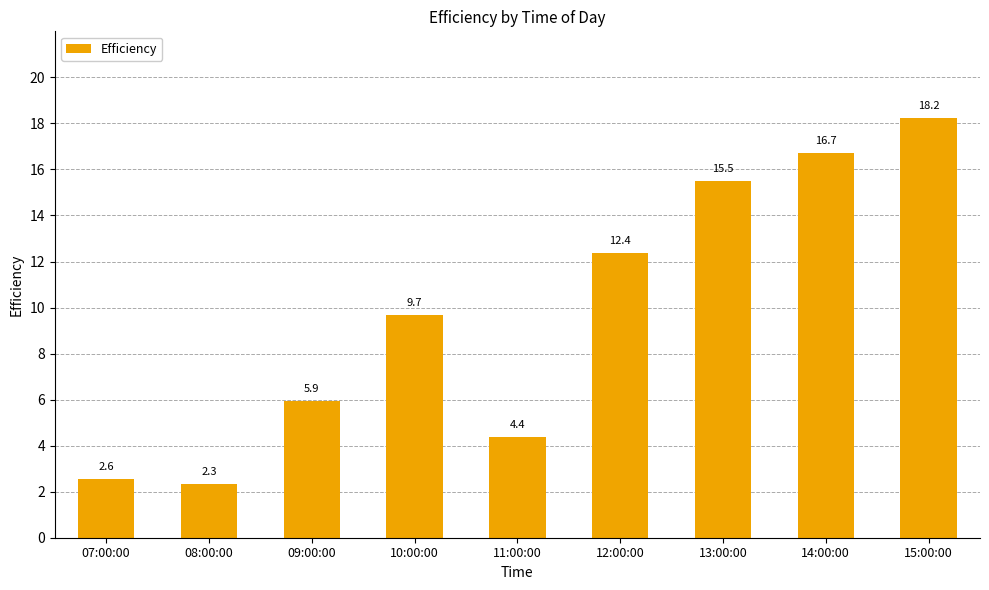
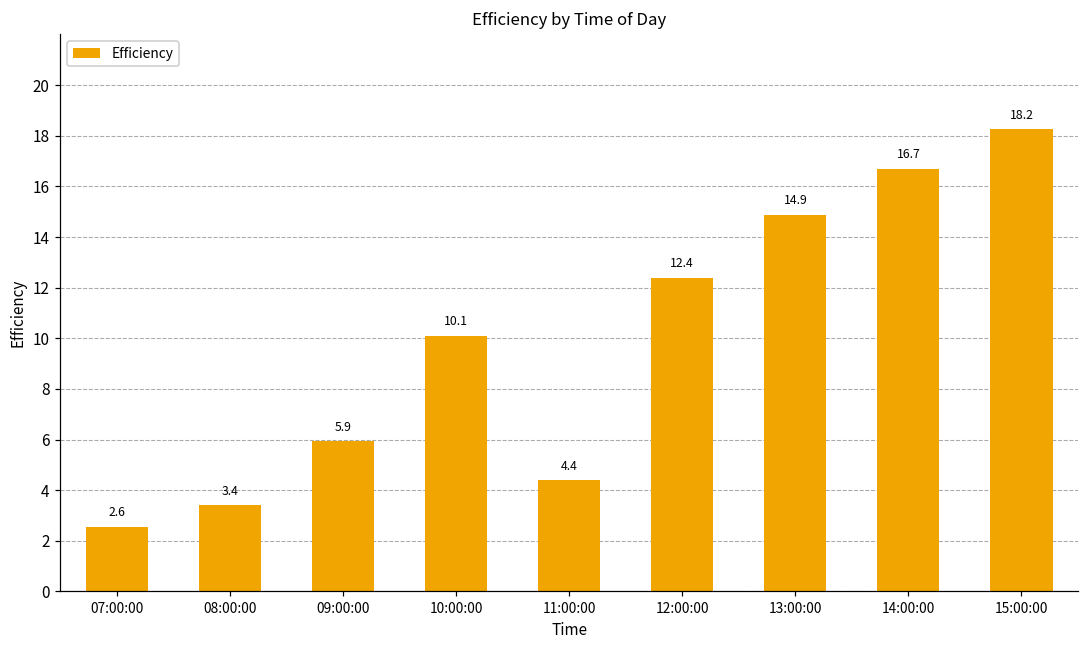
08:00:00: 2.3 -> 3.4
10:00:00: 9.7 -> 10.1
13:00:00: 15.5 -> 14.9
